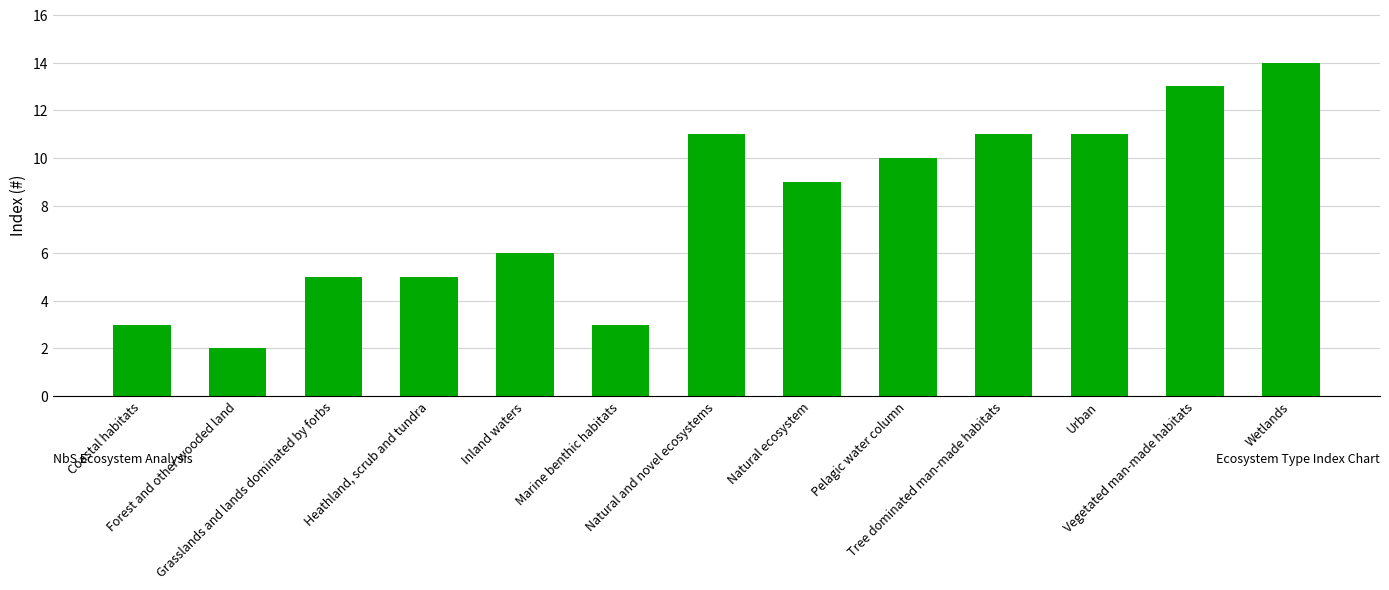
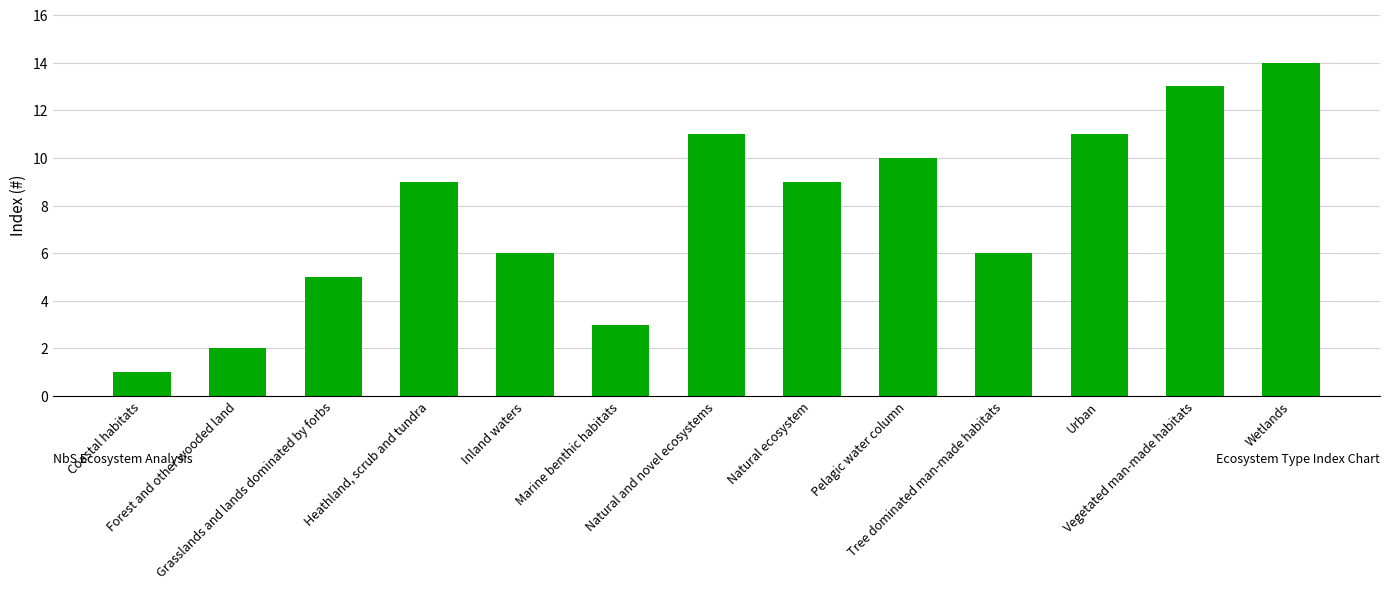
Coastal habitats: 3 -> 1
Heathland, scrub and tundra: 5 -> 9
Tree dominated man-made habitats: 11 -> 6
